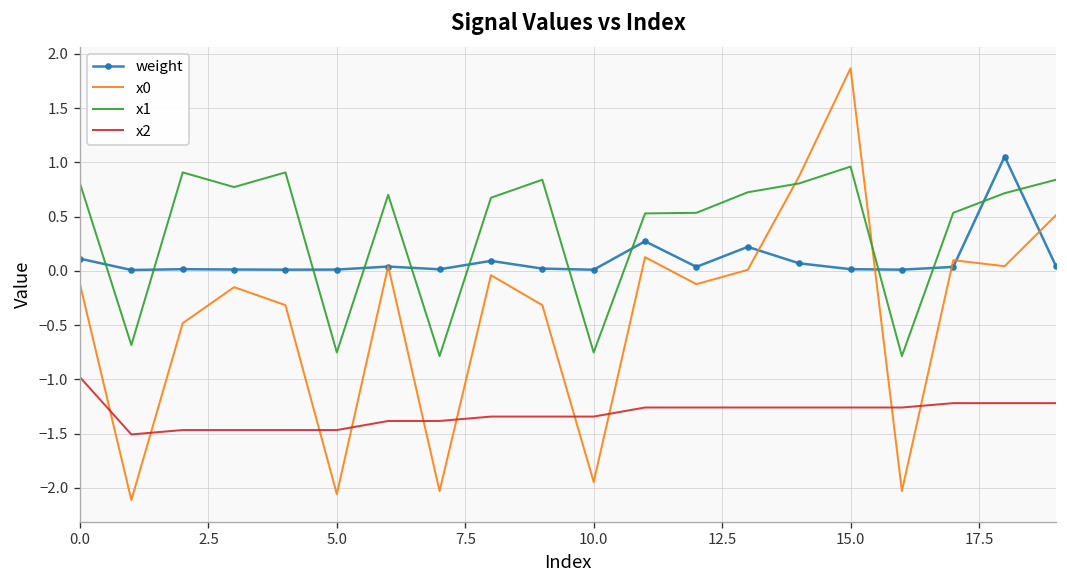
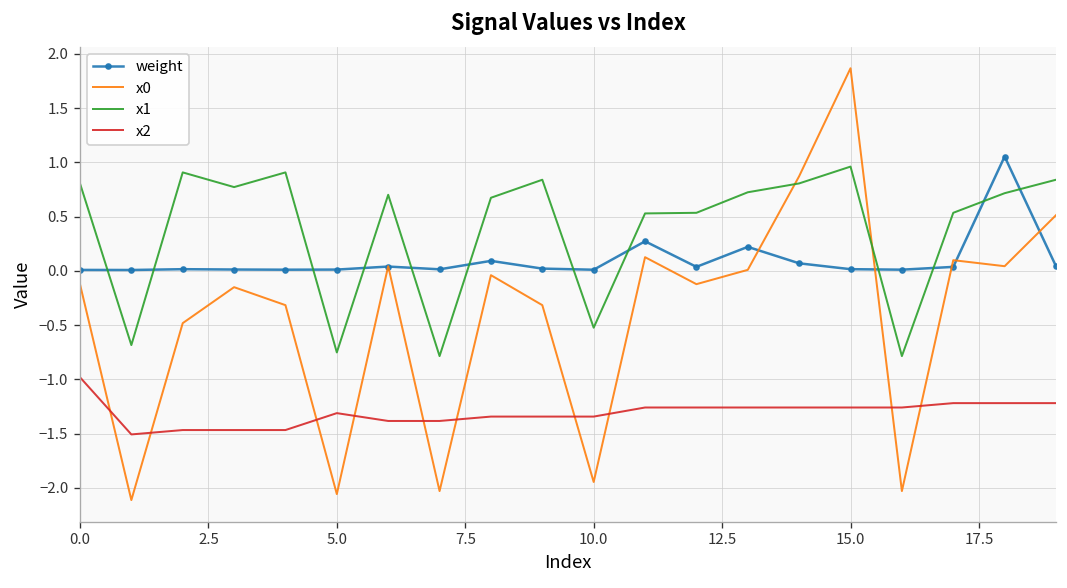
weight, 0.0: 0.1 -> 0.0
x2, 5.0: -1.5 -> -1.3
x1, 10.0: -0.8 -> -0.5
